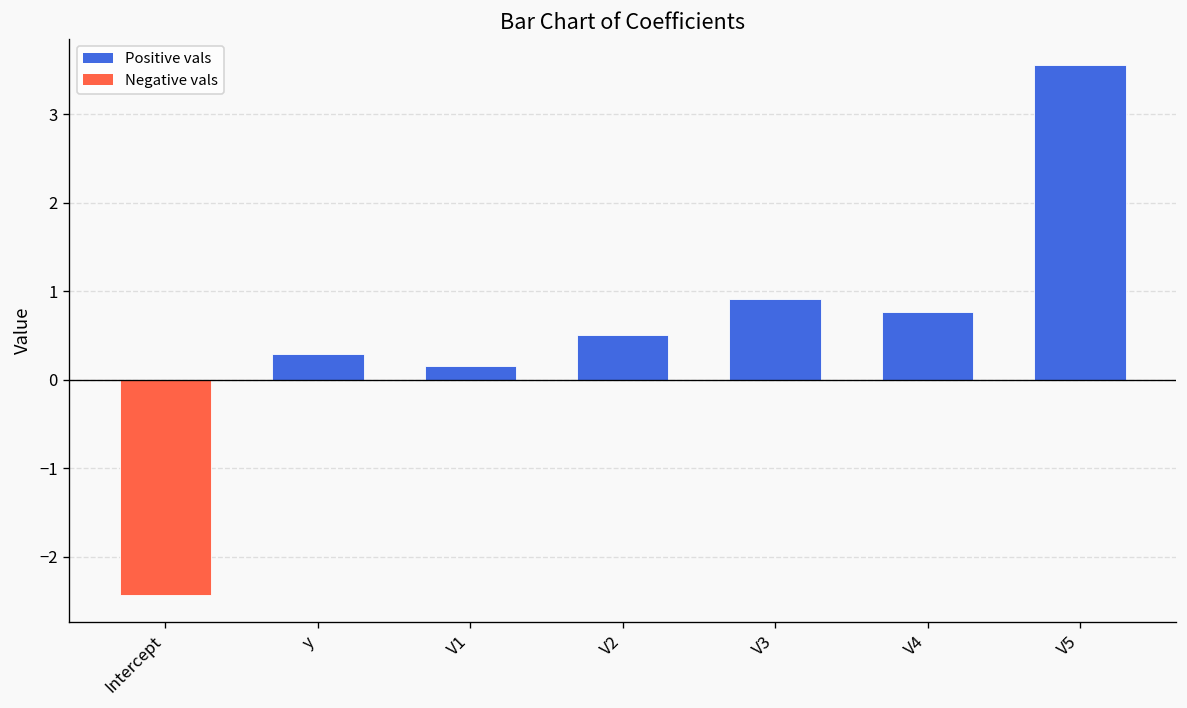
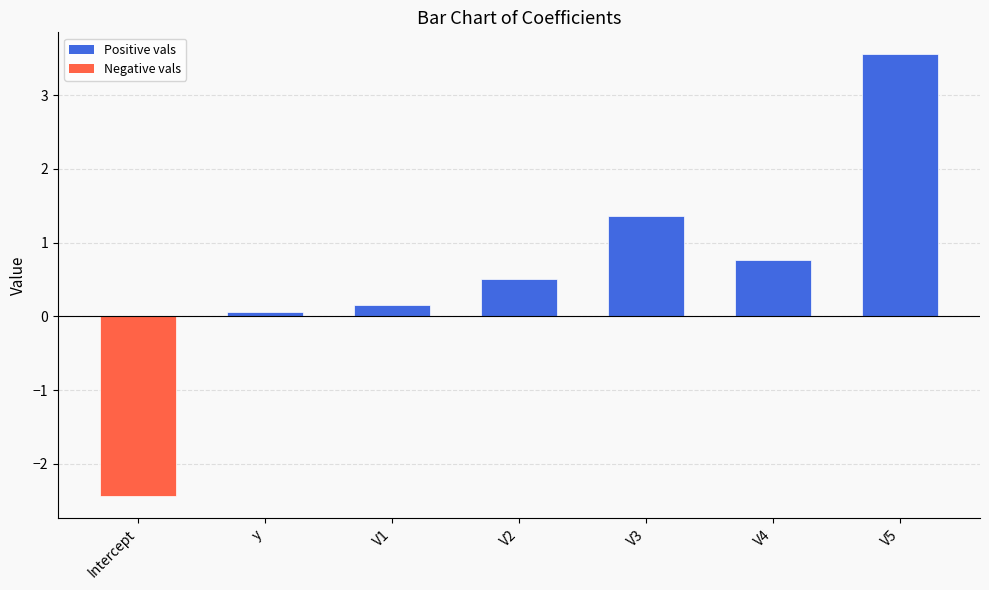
y: 0.3 -> 0.1
V3: 0.9 -> 1.4
